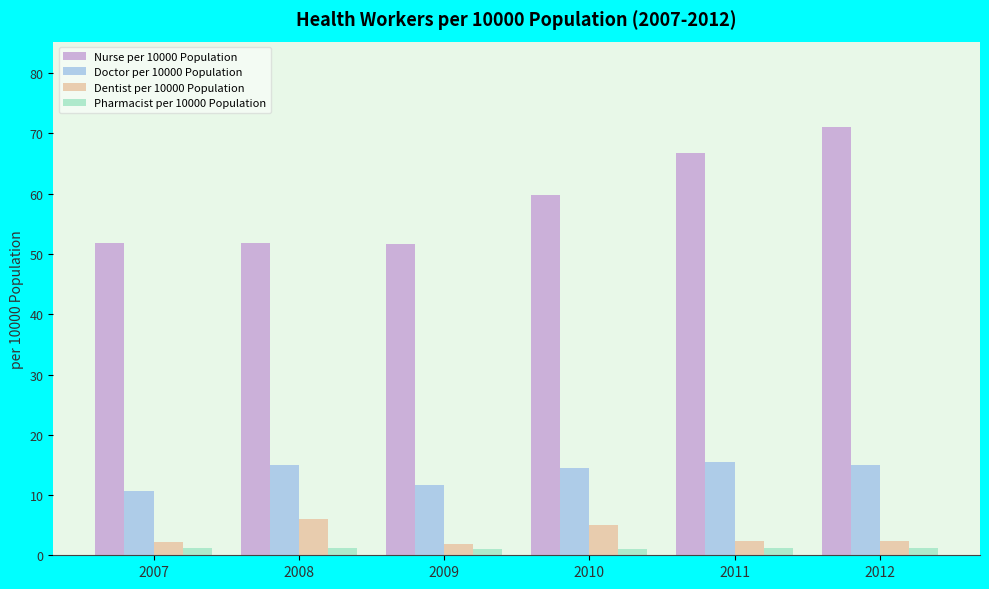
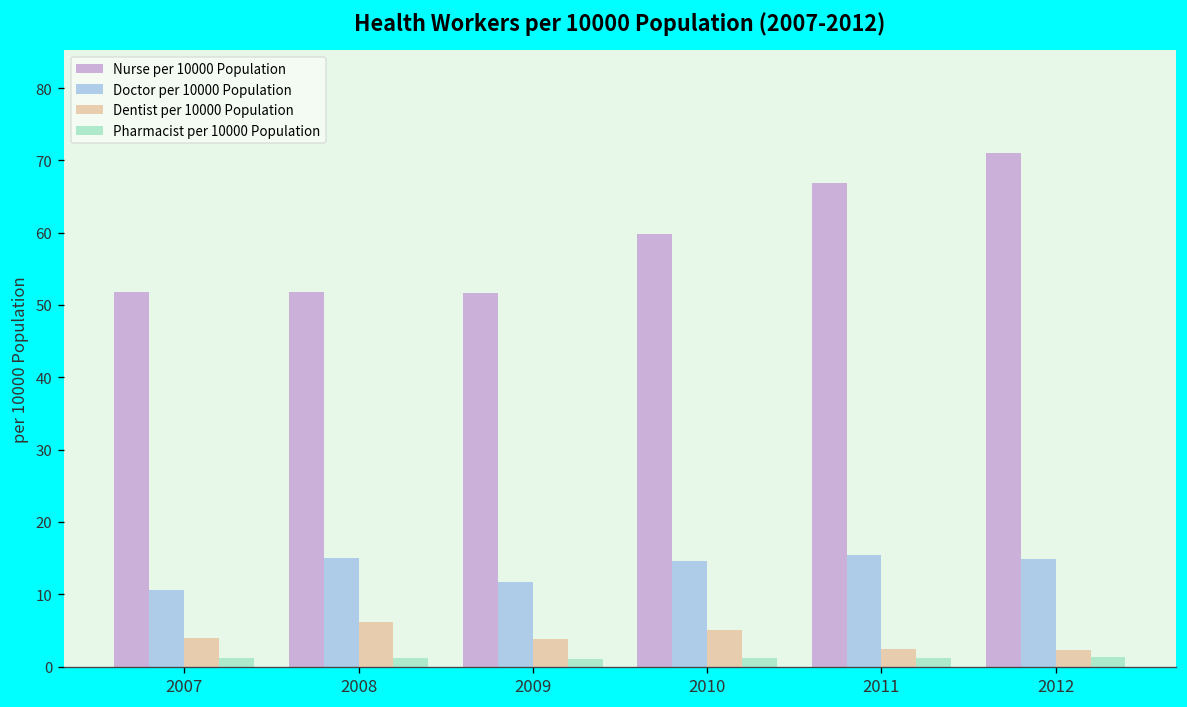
Dentist per 10000 Population, 2007: 2 -> 4
Dentist per 10000 Population, 2009: 2 -> 4
